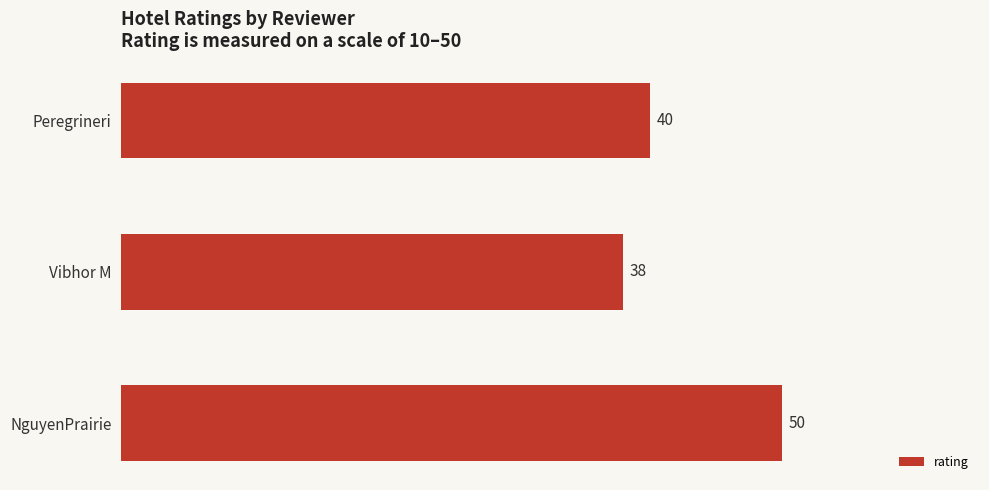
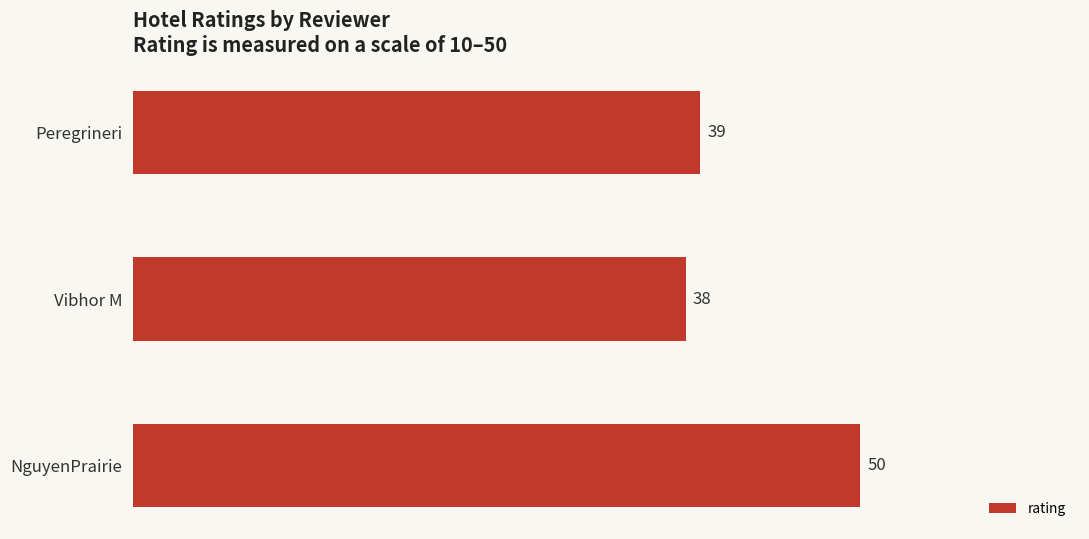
Peregrineri: 40 -> 39
